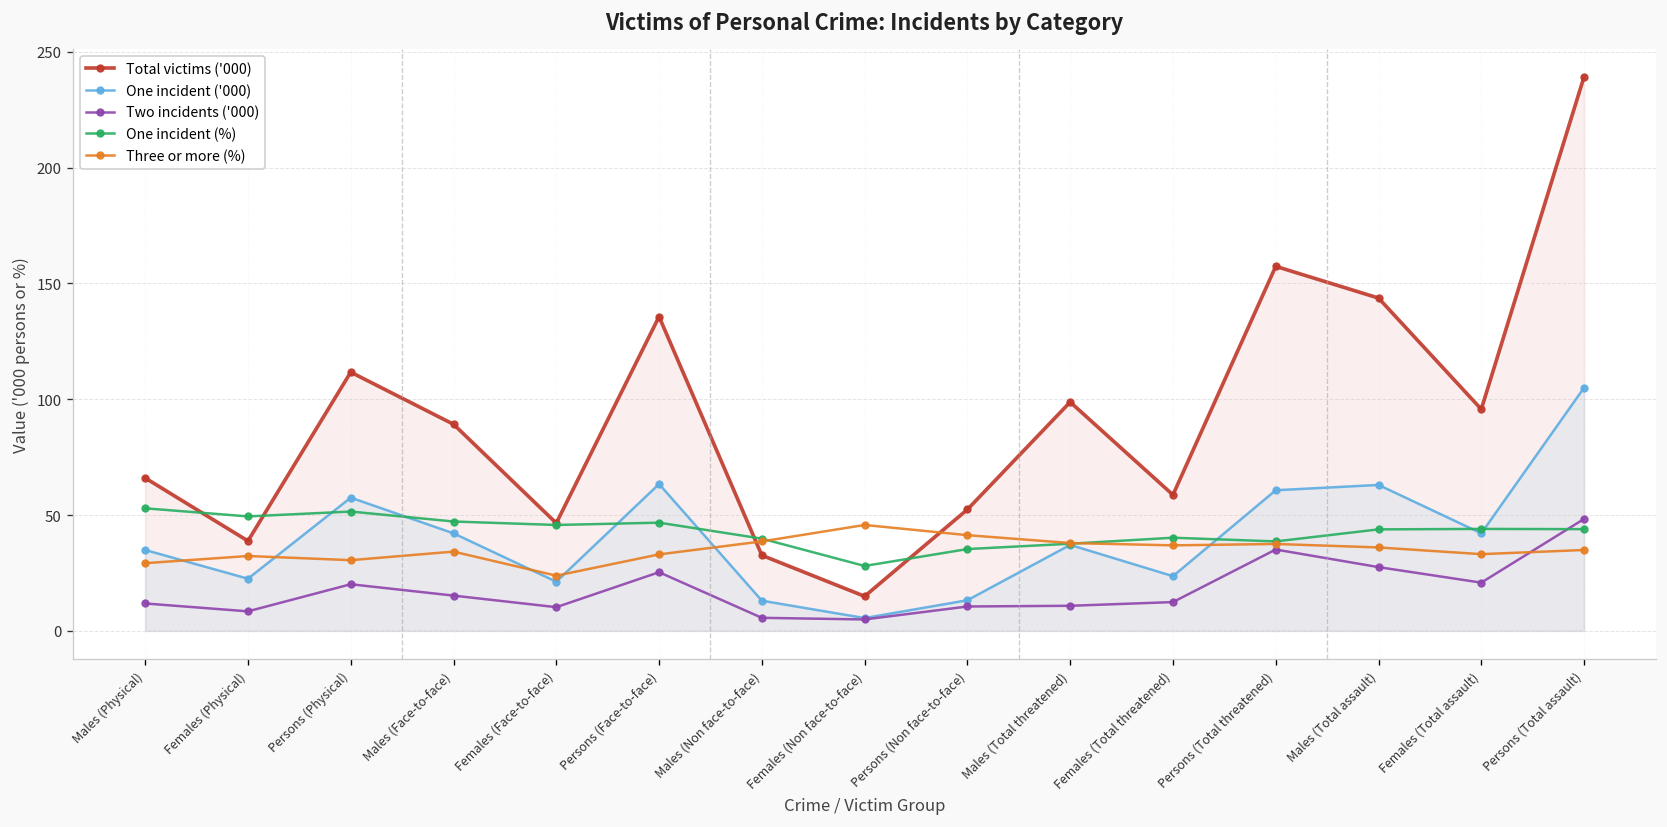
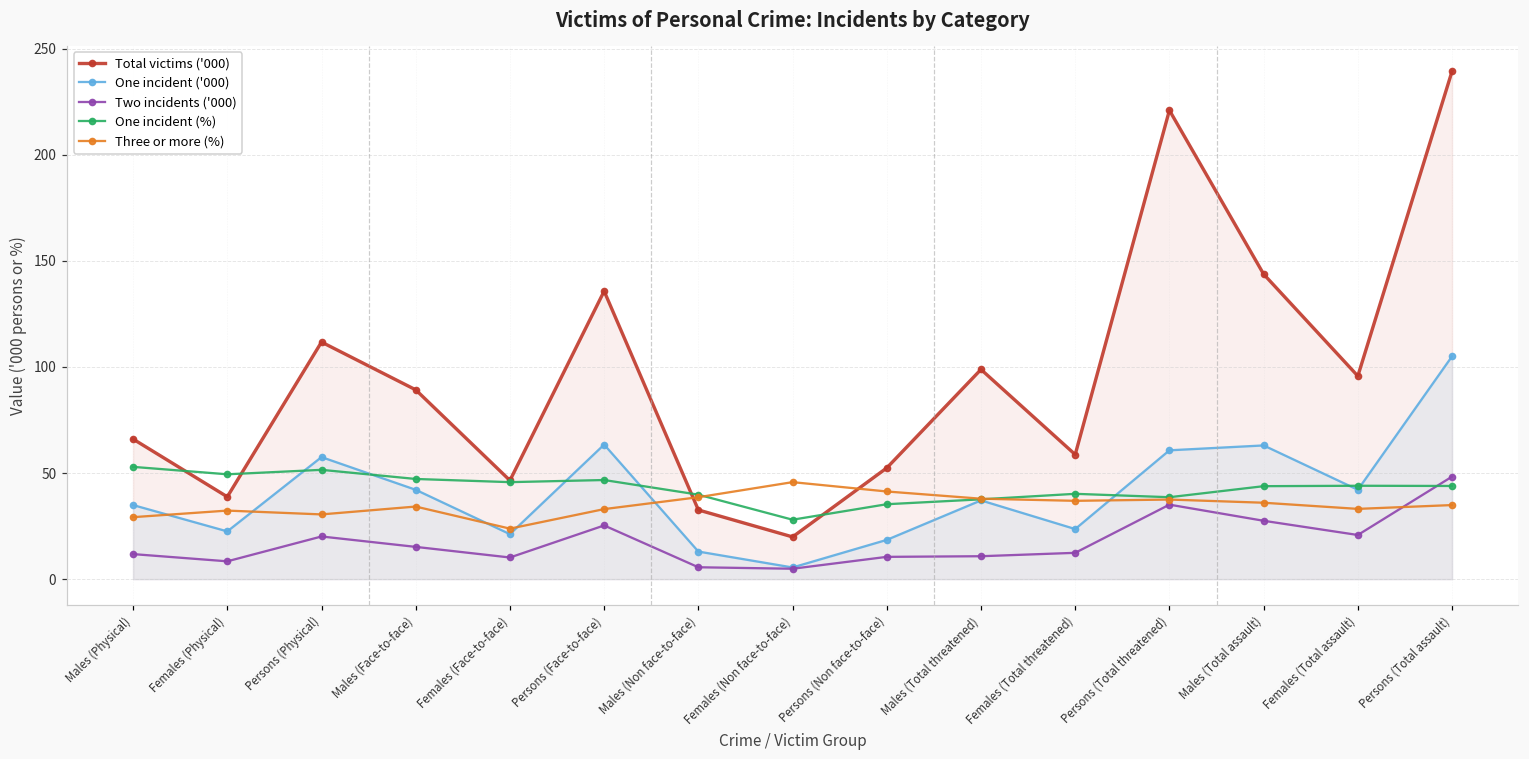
Total victims ('000), Females (Non face-to-face): 15 -> 20
One incident ('000), Persons (Non face-to-face): 13 -> 19
Total victims ('000), Persons (Total threatened): 157 -> 221
